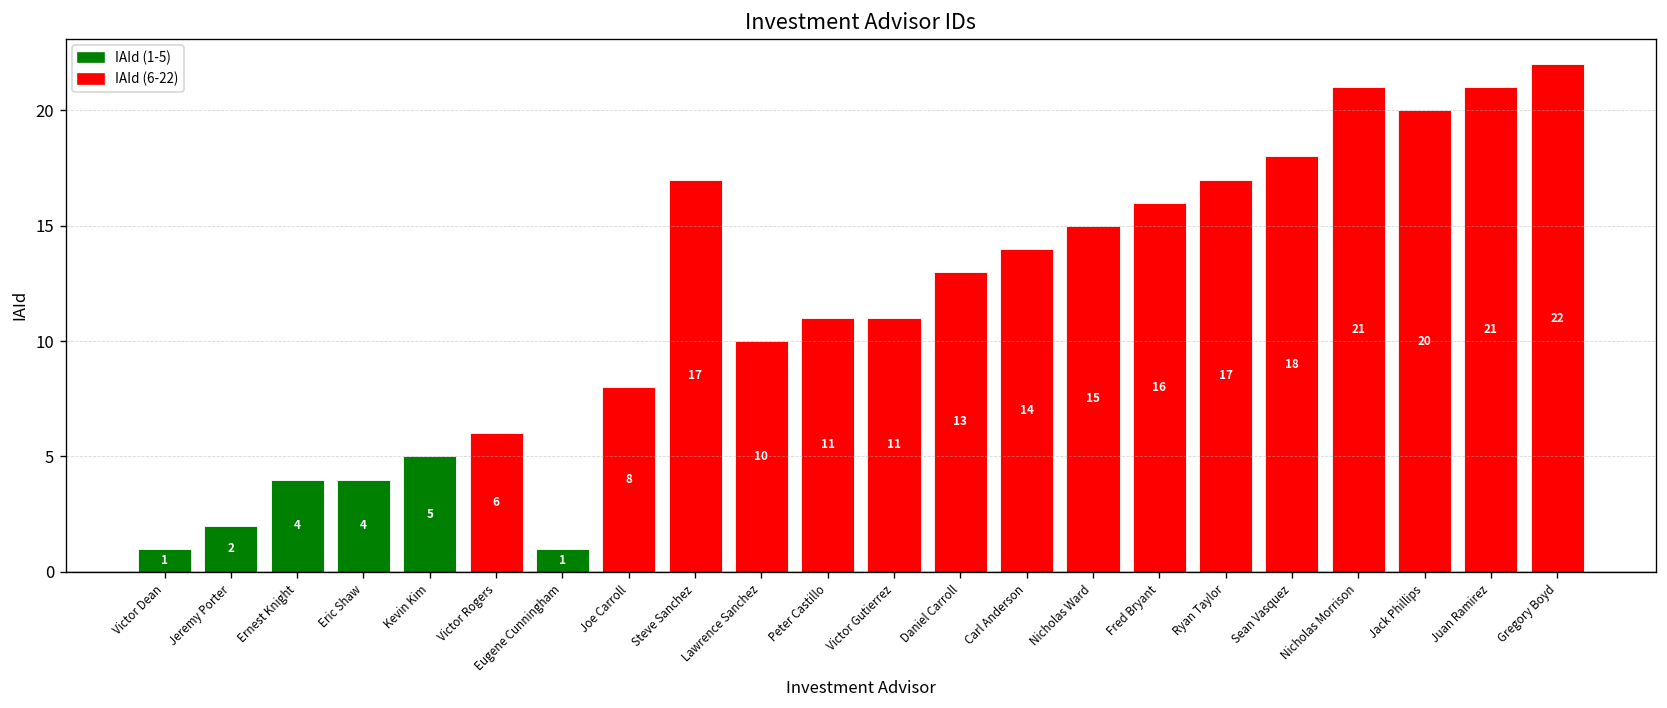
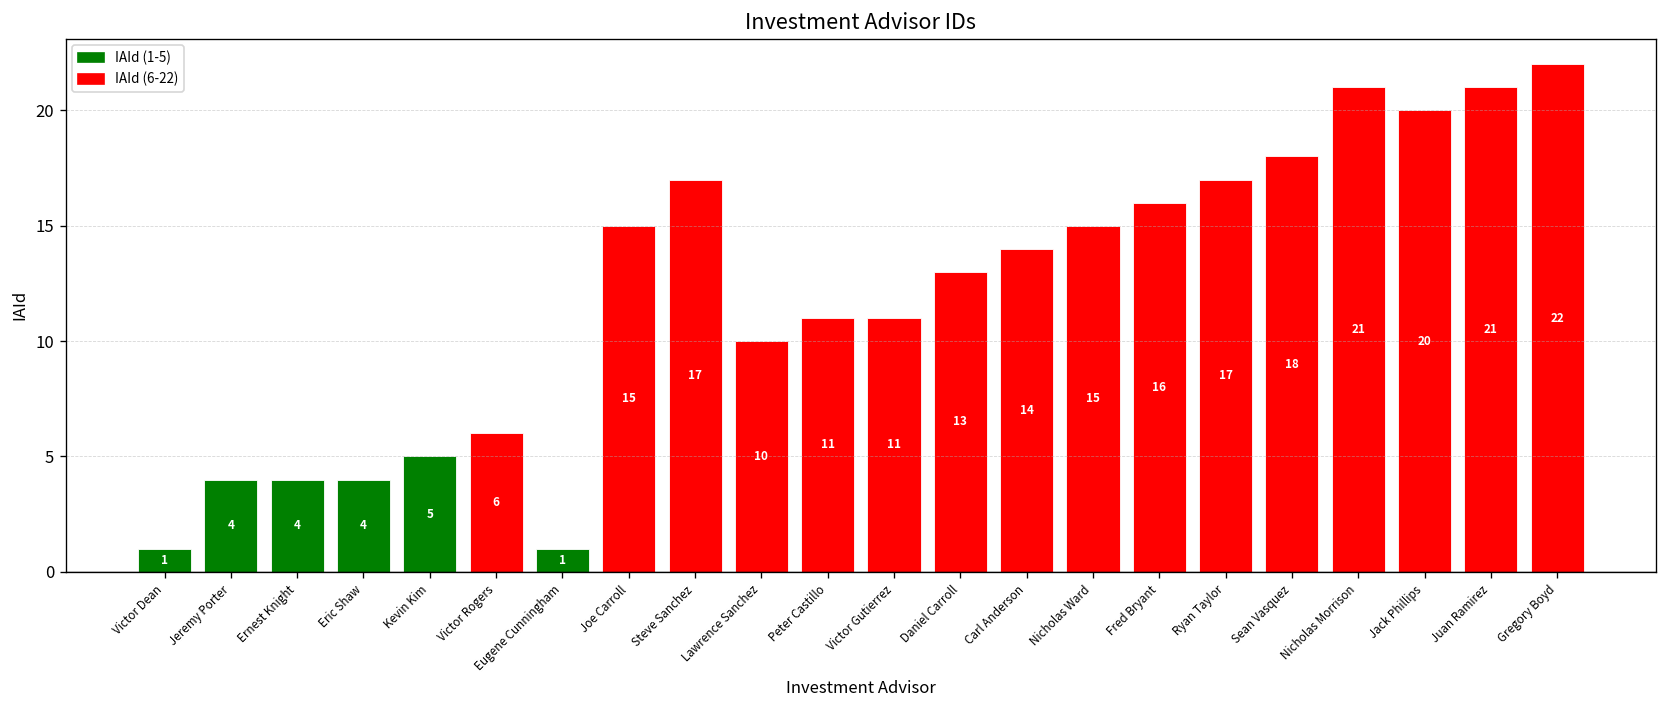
Jeremy Porter: 2 -> 4
Joe Carroll: 8 -> 15
